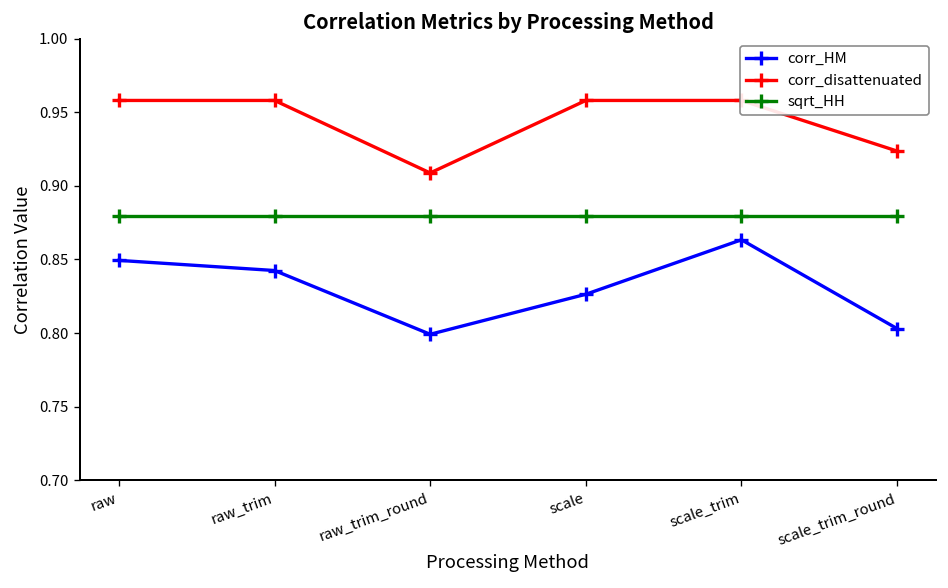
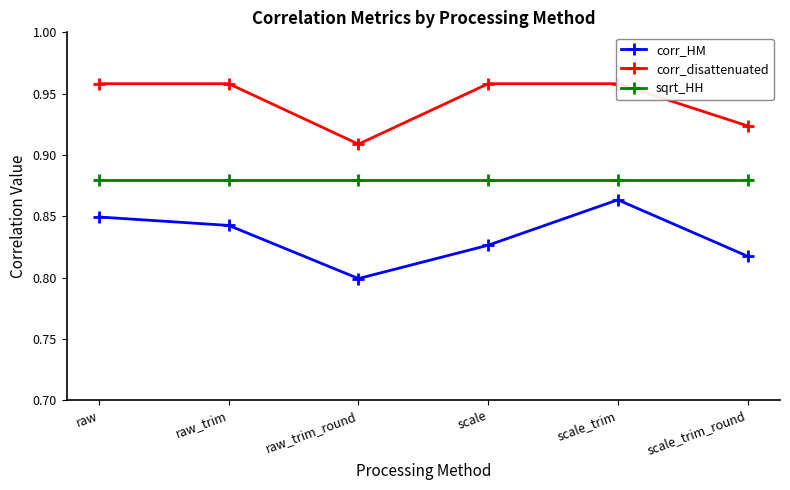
corr_HM, scale_trim_round: 0.803 -> 0.817
